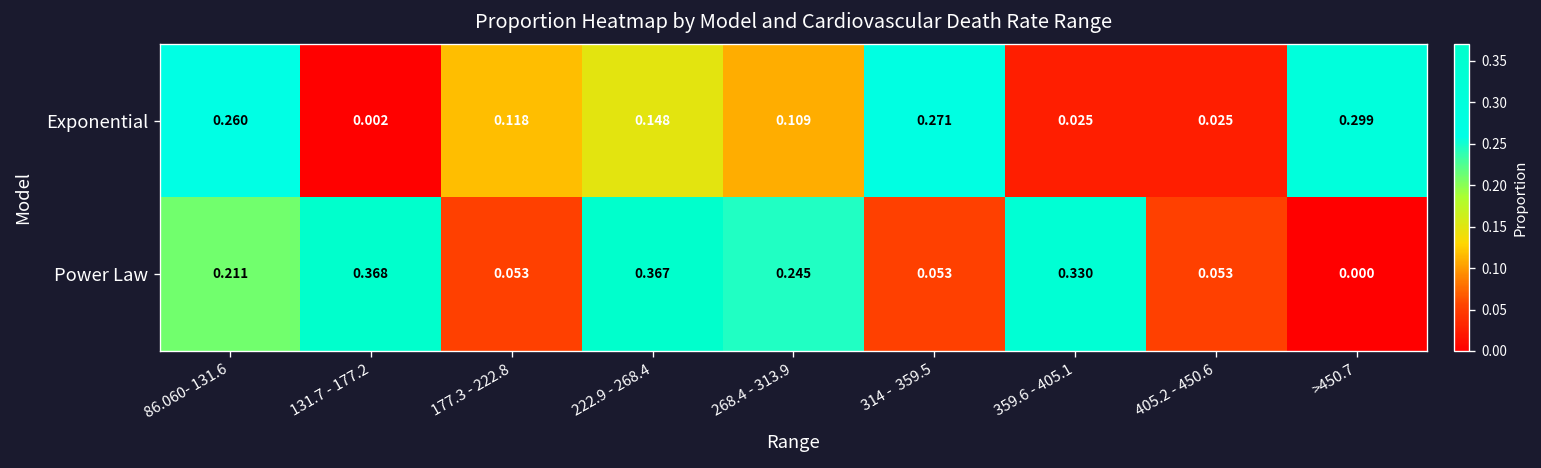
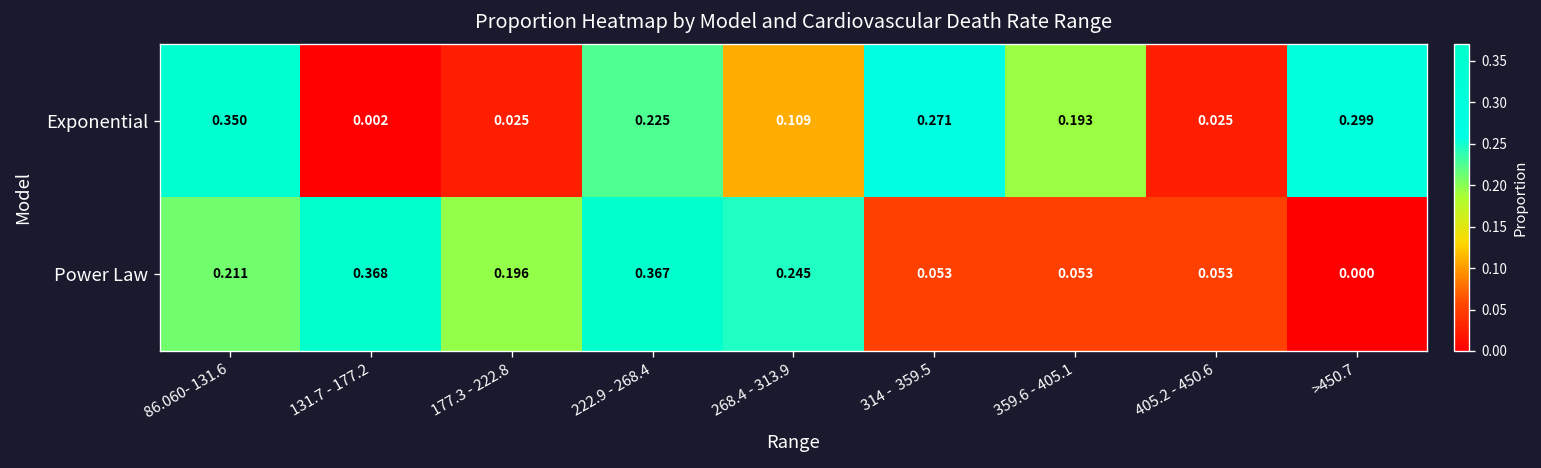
Exponential, 86.060- 131.6: 0.260 -> 0.350
Exponential, 177.3 - 222.8: 0.118 -> 0.025
Exponential, 222.9 - 268.4: 0.148 -> 0.225
Exponential, 359.6 - 405.1: 0.025 -> 0.193
Power Law, 177.3 - 222.8: 0.053 -> 0.196
Power Law, 359.6 - 405.1: 0.330 -> 0.053
